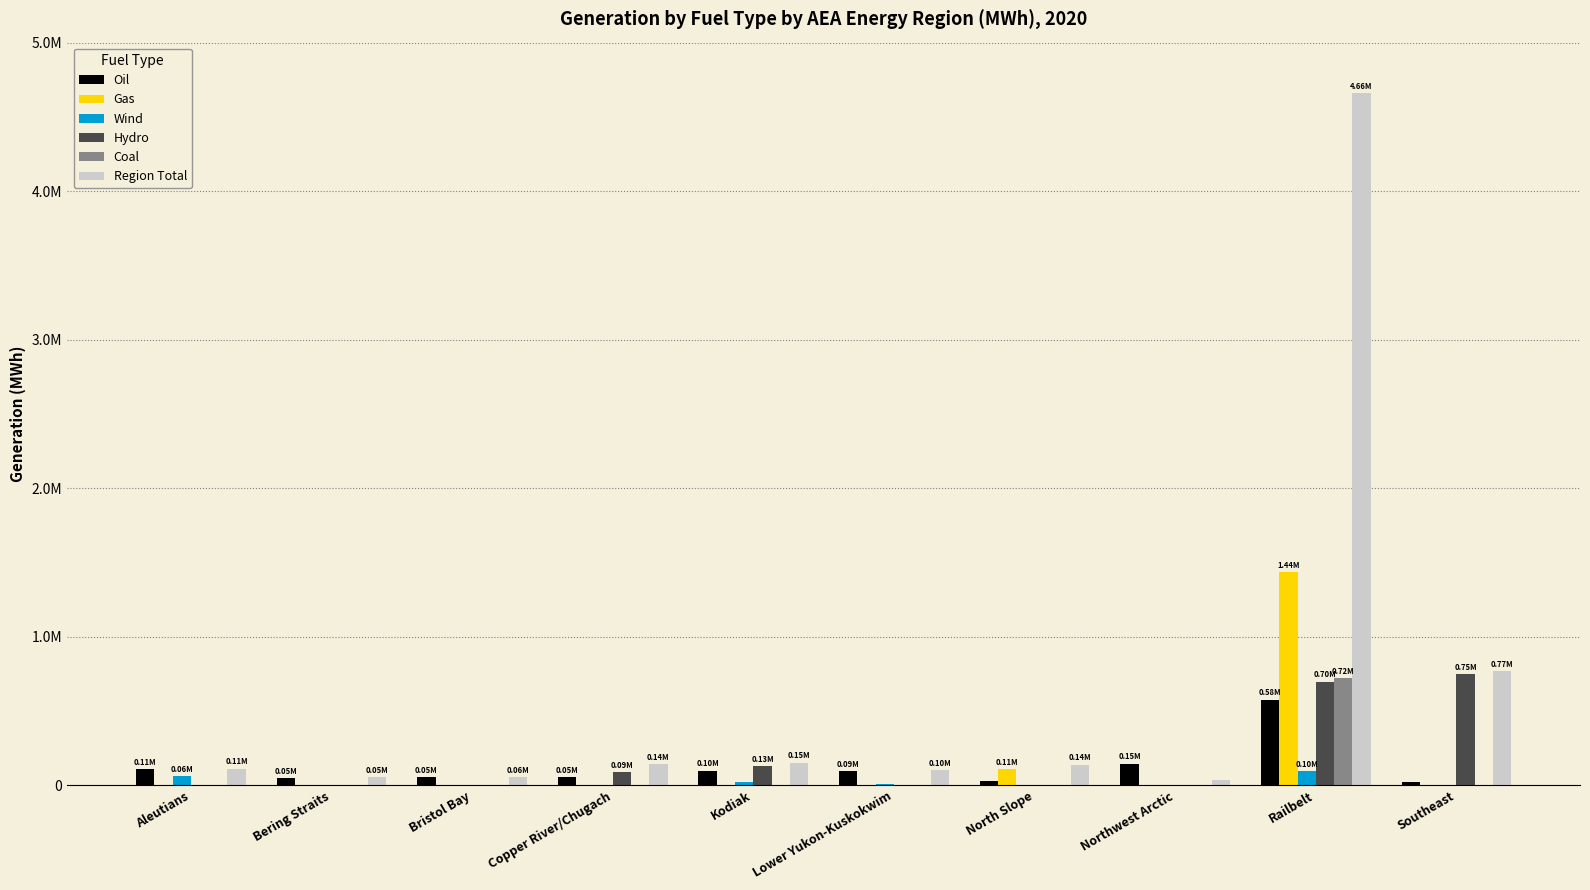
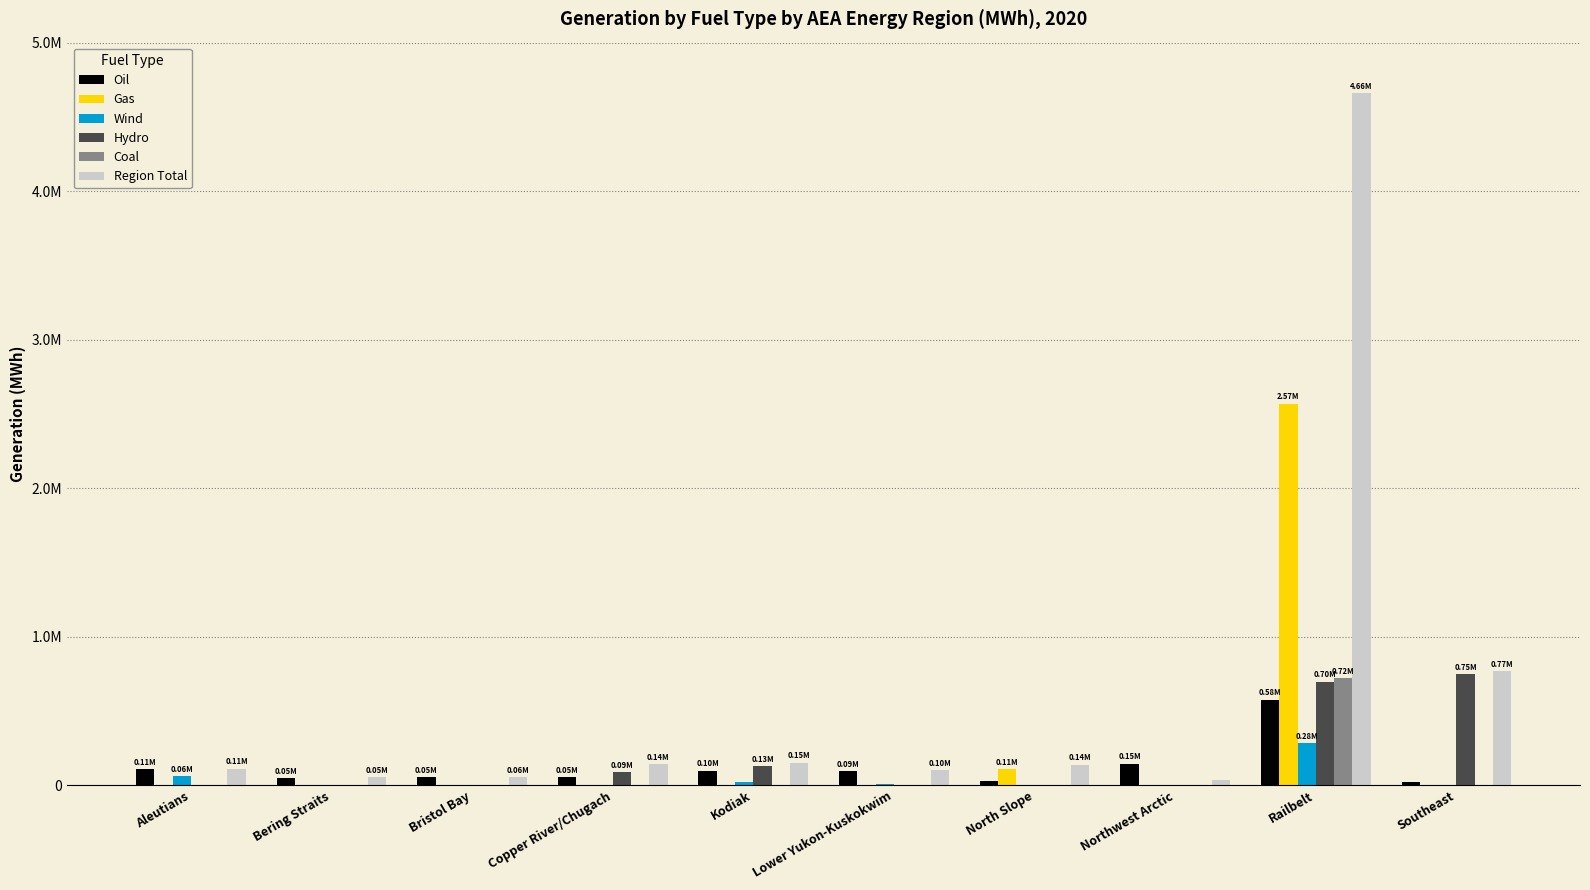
Gas, Railbelt: 1.44M -> 2.57M
Wind, Railbelt: 0.10M -> 0.28M
